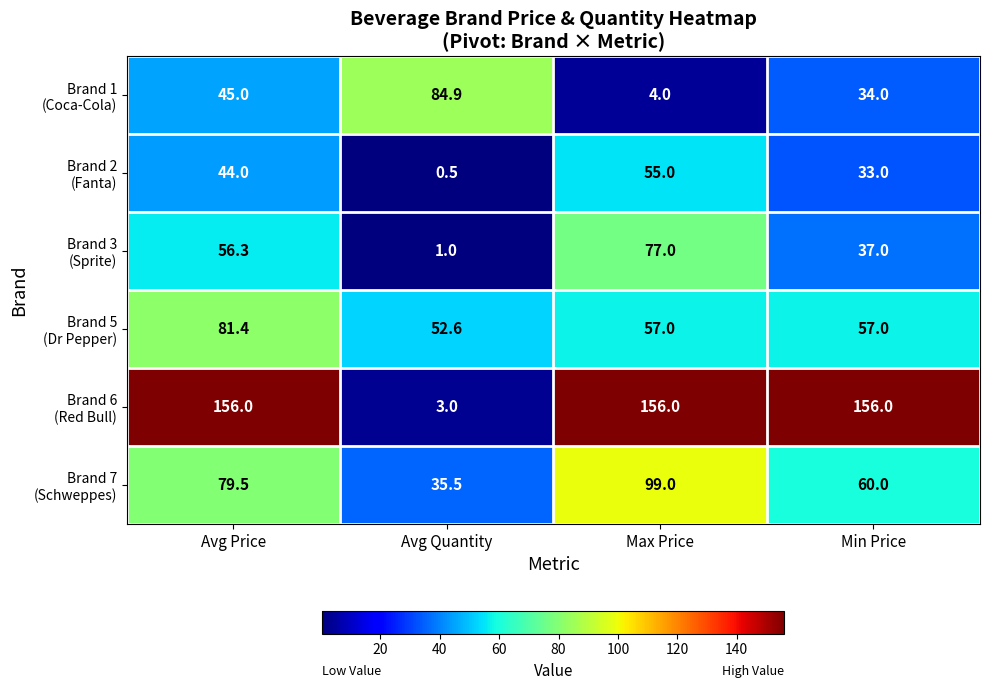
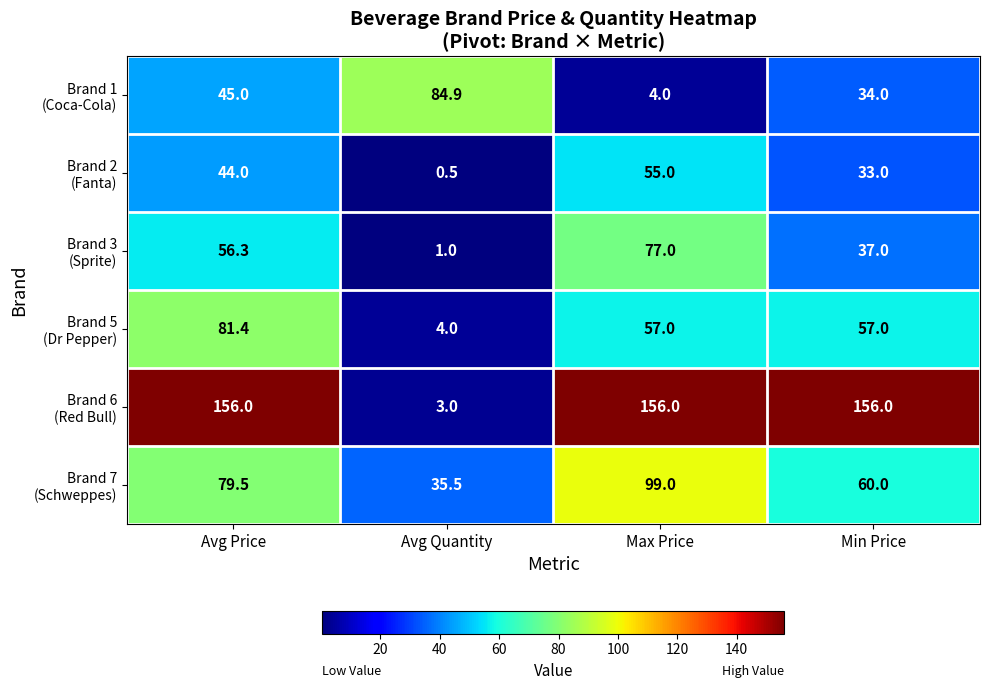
Brand 5 (Dr Pepper), Avg Quantity: 52.6 -> 4.0
